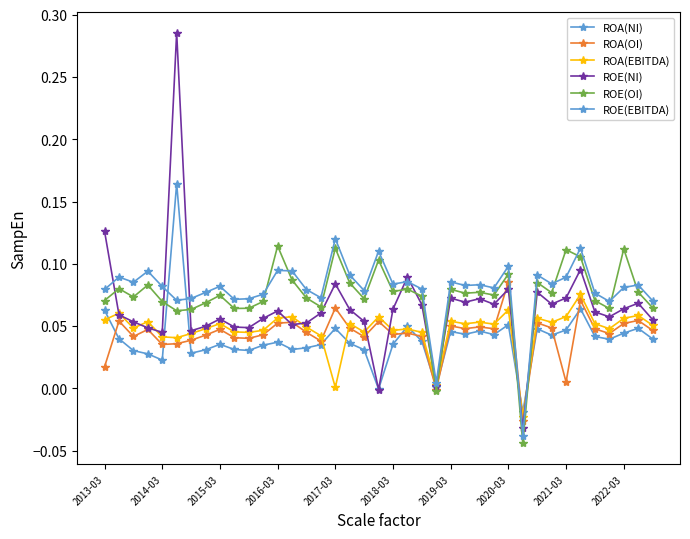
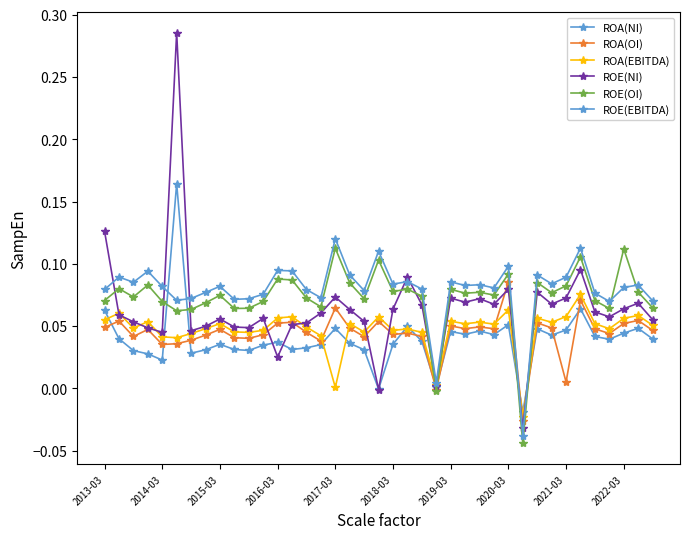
ROA(OI), 2013-03: 0.017 -> 0.049
ROE(NI), 2016-03: 0.062 -> 0.025
ROE(OI), 2016-03: 0.114 -> 0.088
ROE(NI), 2017-03: 0.084 -> 0.073
ROE(OI), 2021-03: 0.111 -> 0.082
